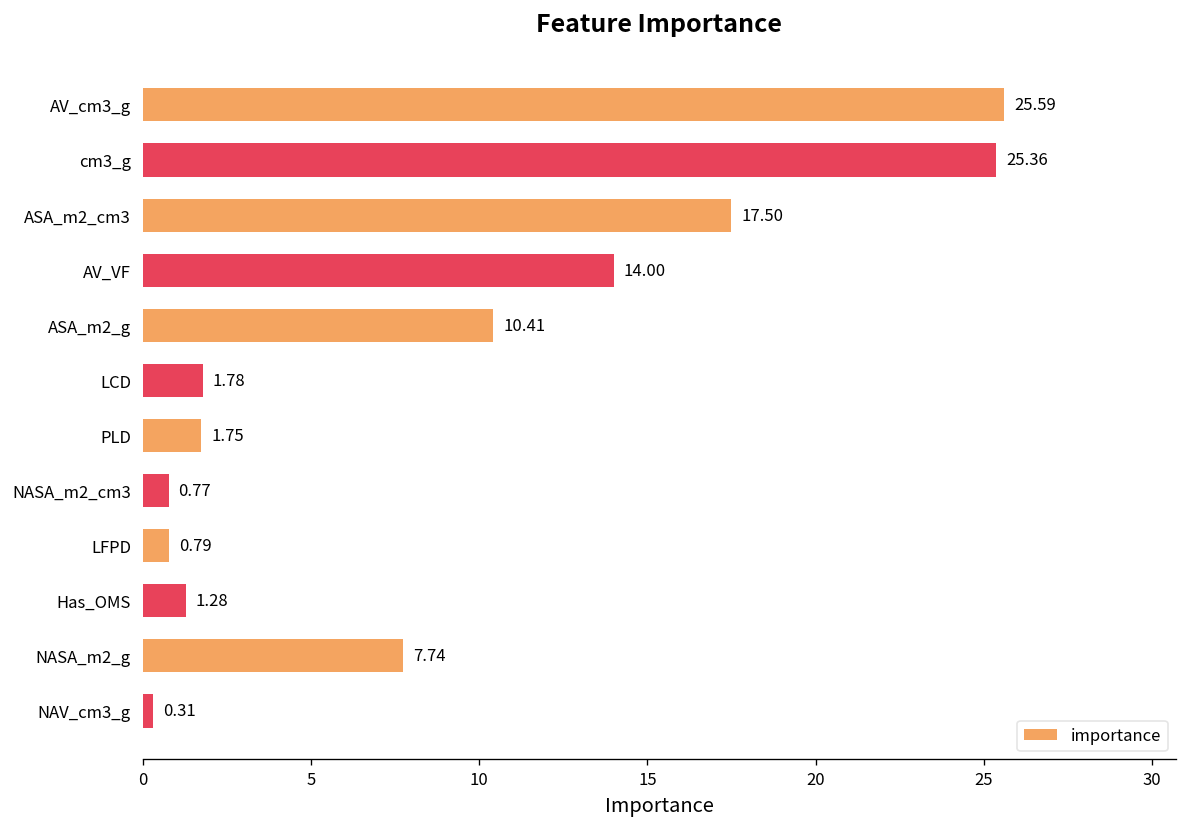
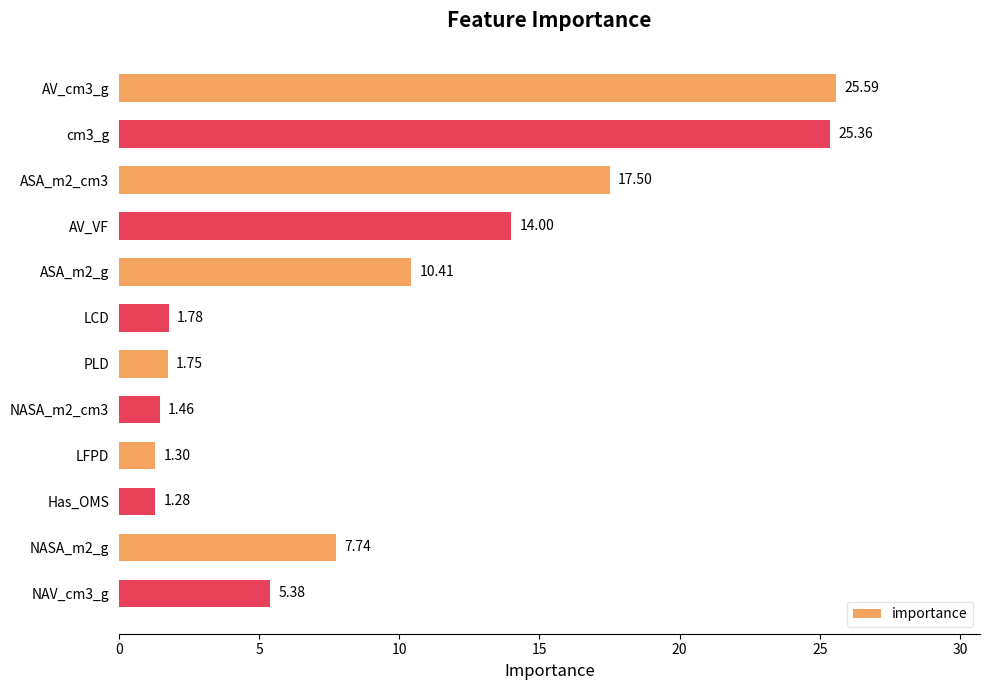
NASA_m2_cm3: 0.77 -> 1.46
LFPD: 0.79 -> 1.30
NAV_cm3_g: 0.31 -> 5.38
